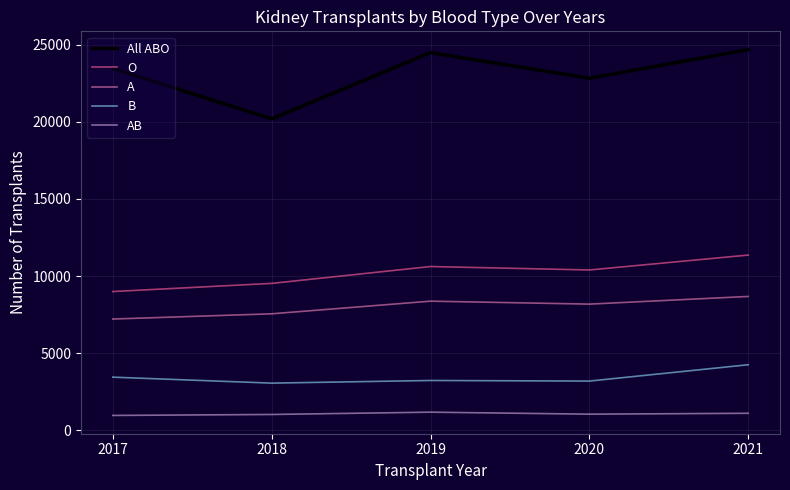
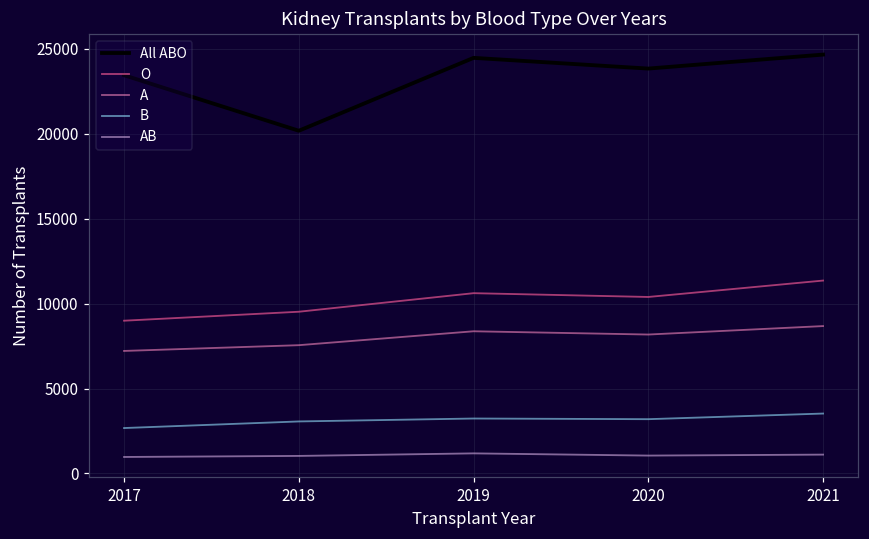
B, 2017: 3400 -> 2700
All ABO, 2020: 22800 -> 23800
B, 2021: 4300 -> 3500
